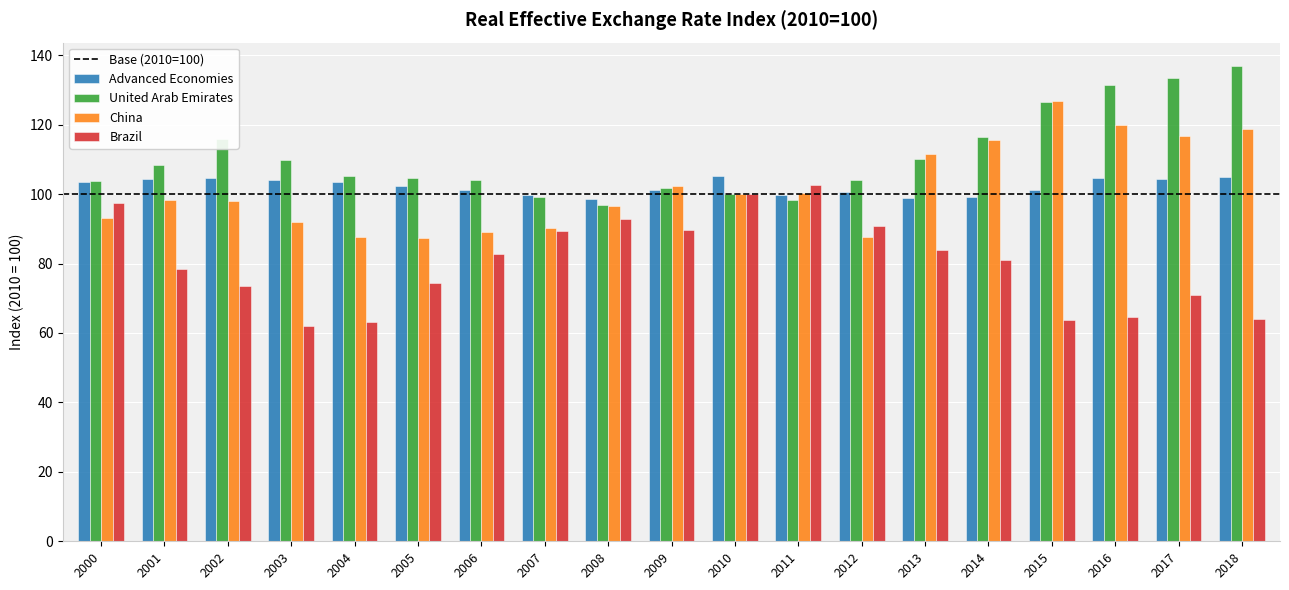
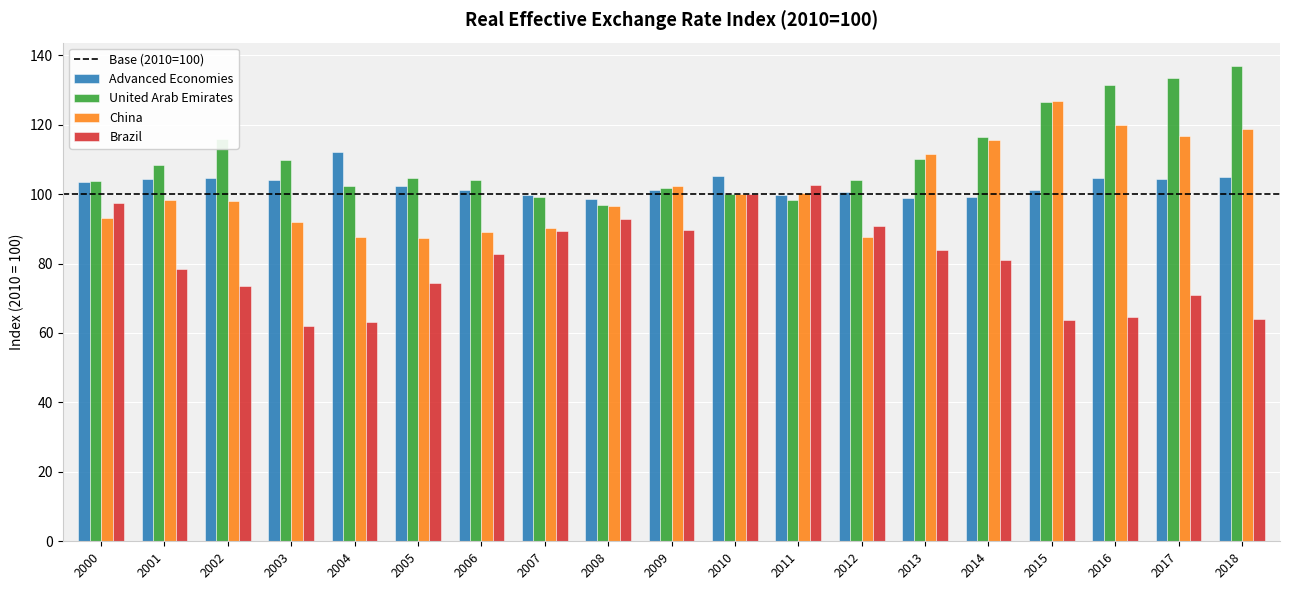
Advanced Economies, 2004: 103 -> 112
United Arab Emirates, 2004: 105 -> 102
